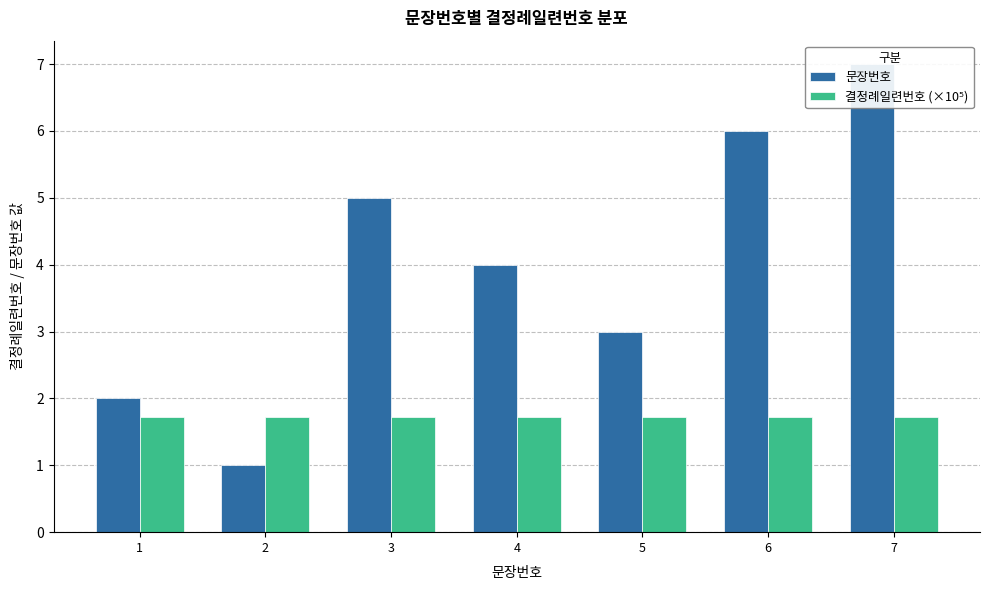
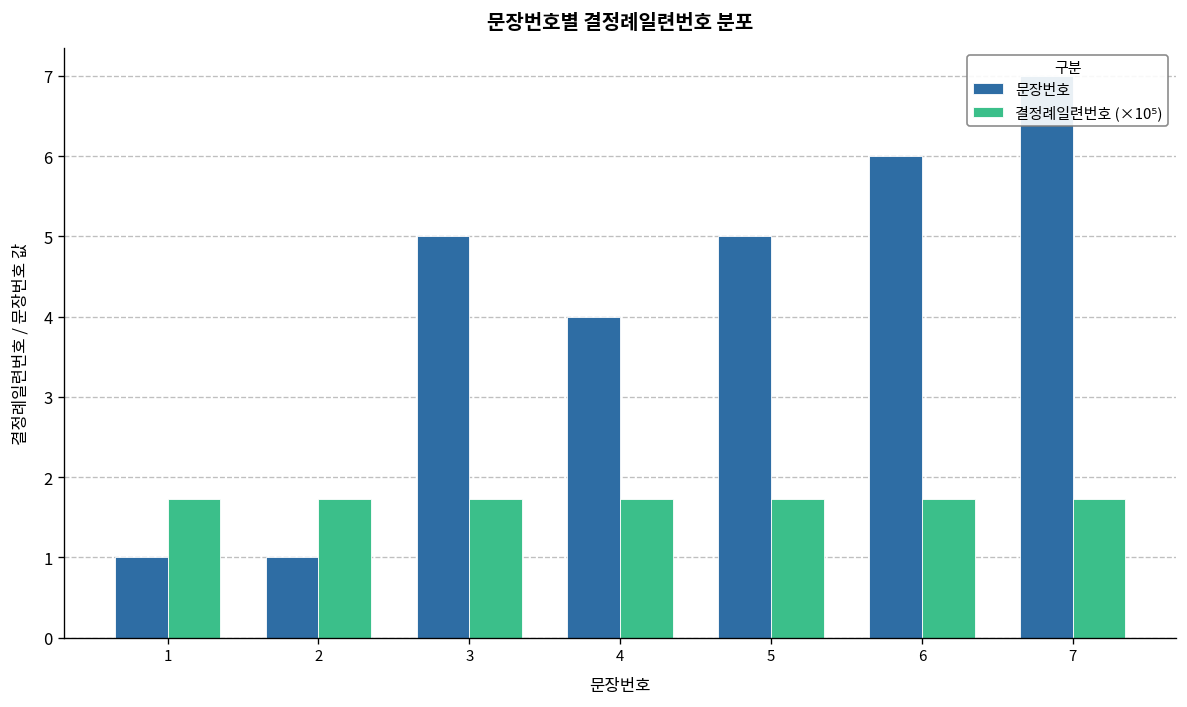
문장번호, 1: 2 -> 1
문장번호, 5: 3 -> 5
